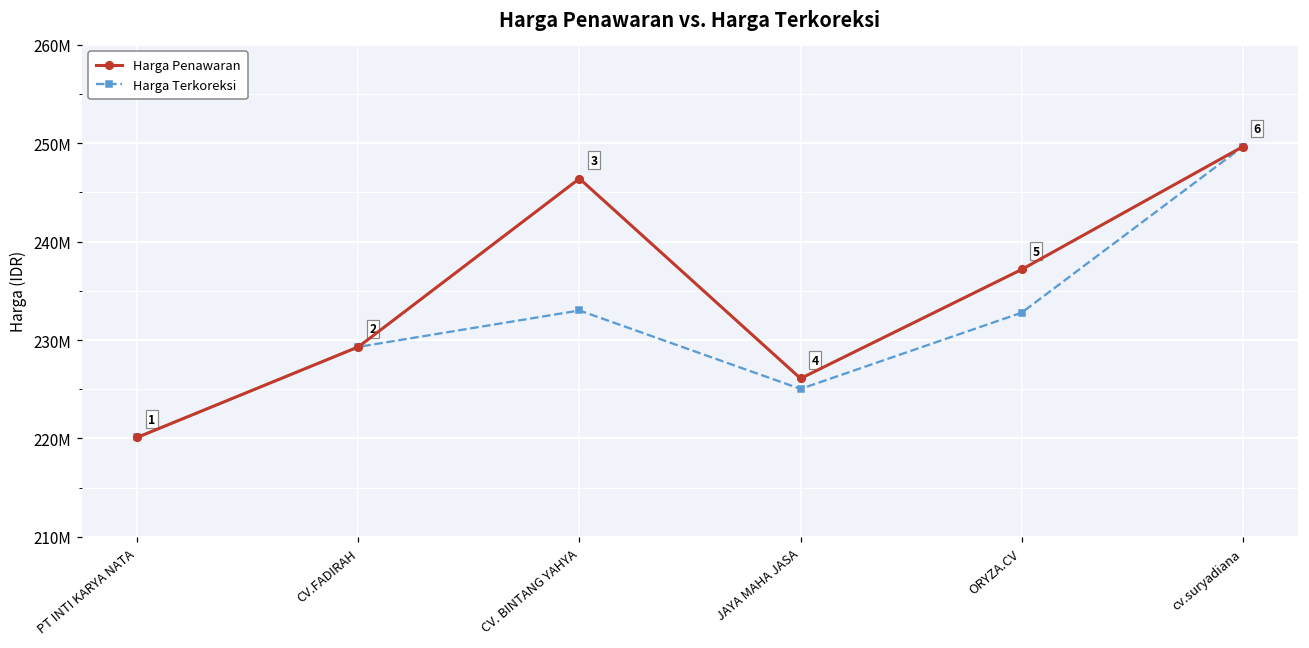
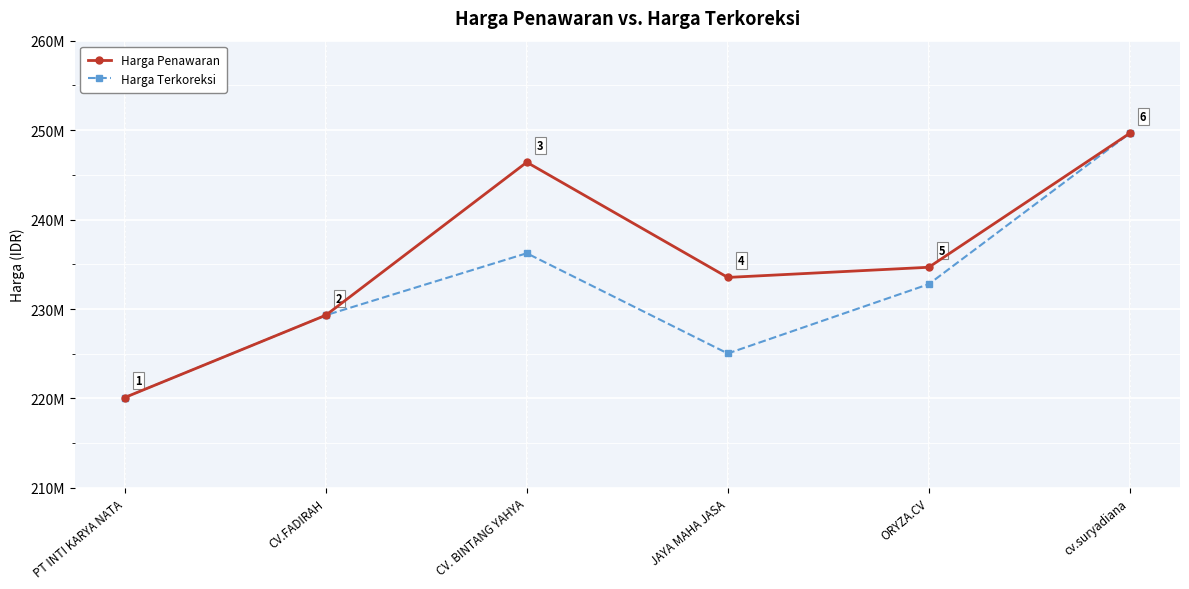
Harga Terkoreksi, CV. BINTANG YAHYA: 233000000 -> 236000000
Harga Penawaran, JAYA MAHA JASA: 226000000 -> 234000000
Harga Penawaran, ORYZA.CV: 237000000 -> 235000000
